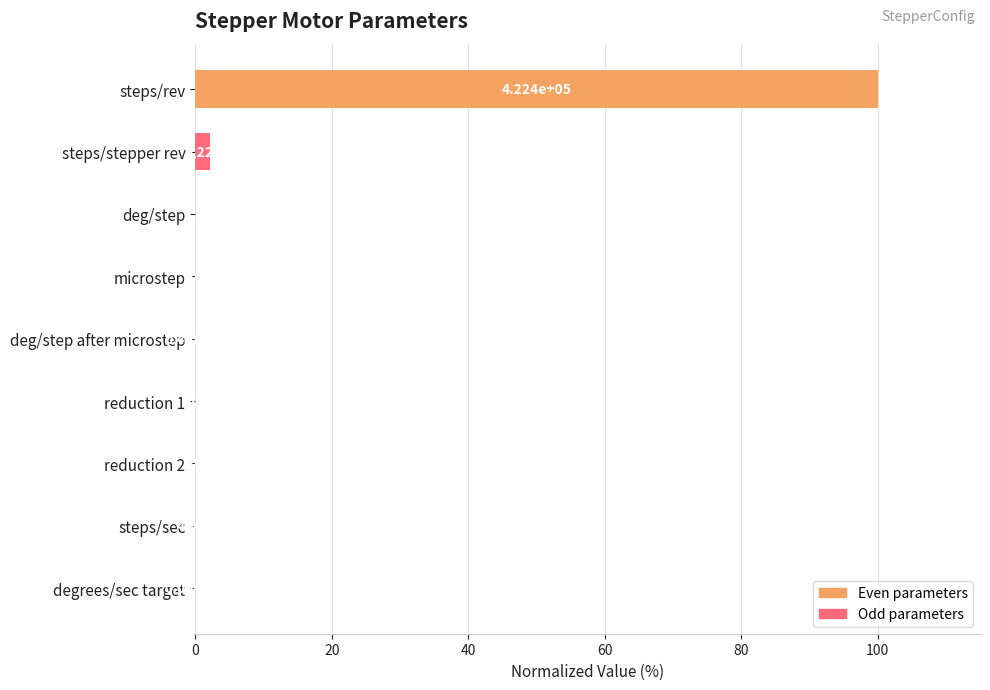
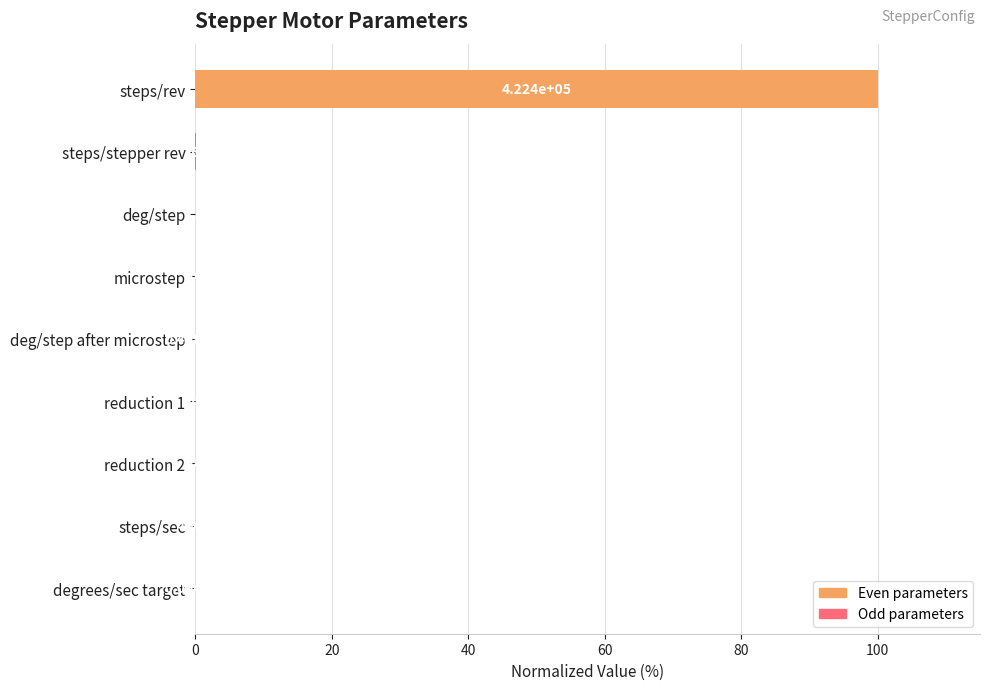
steps/stepper rev: 2 -> 0
